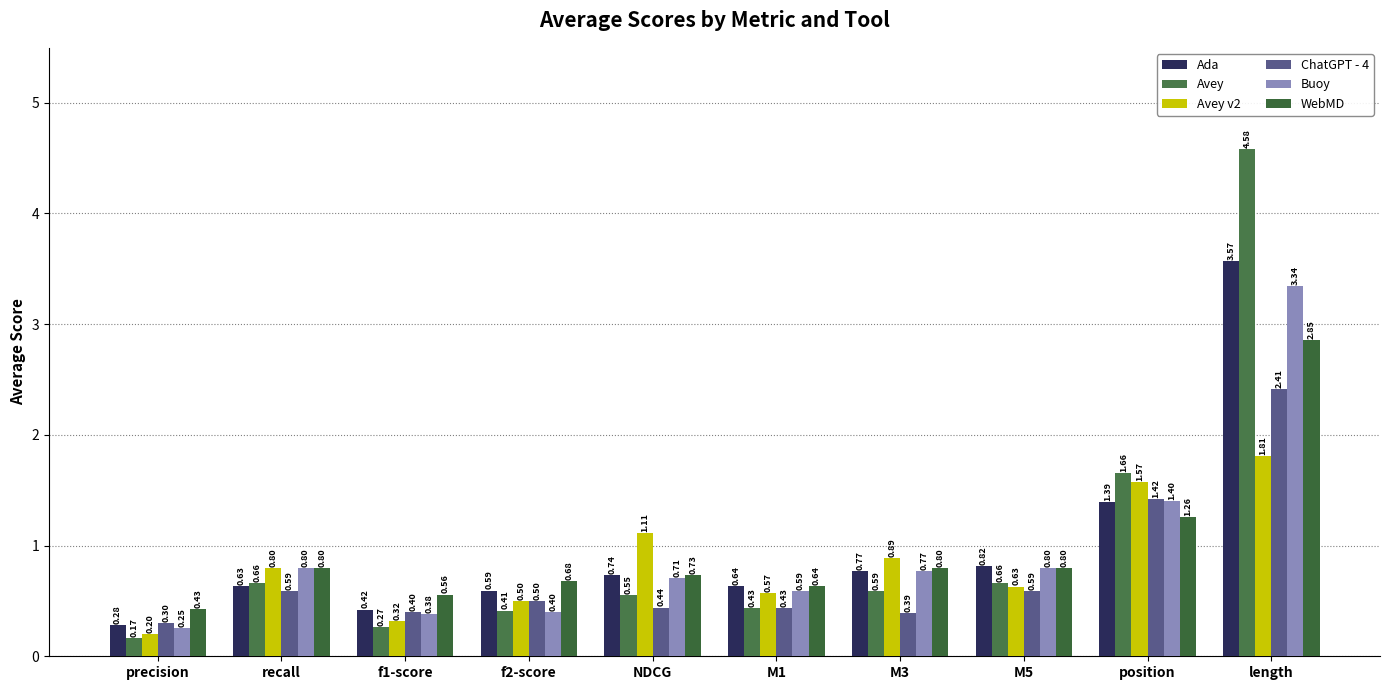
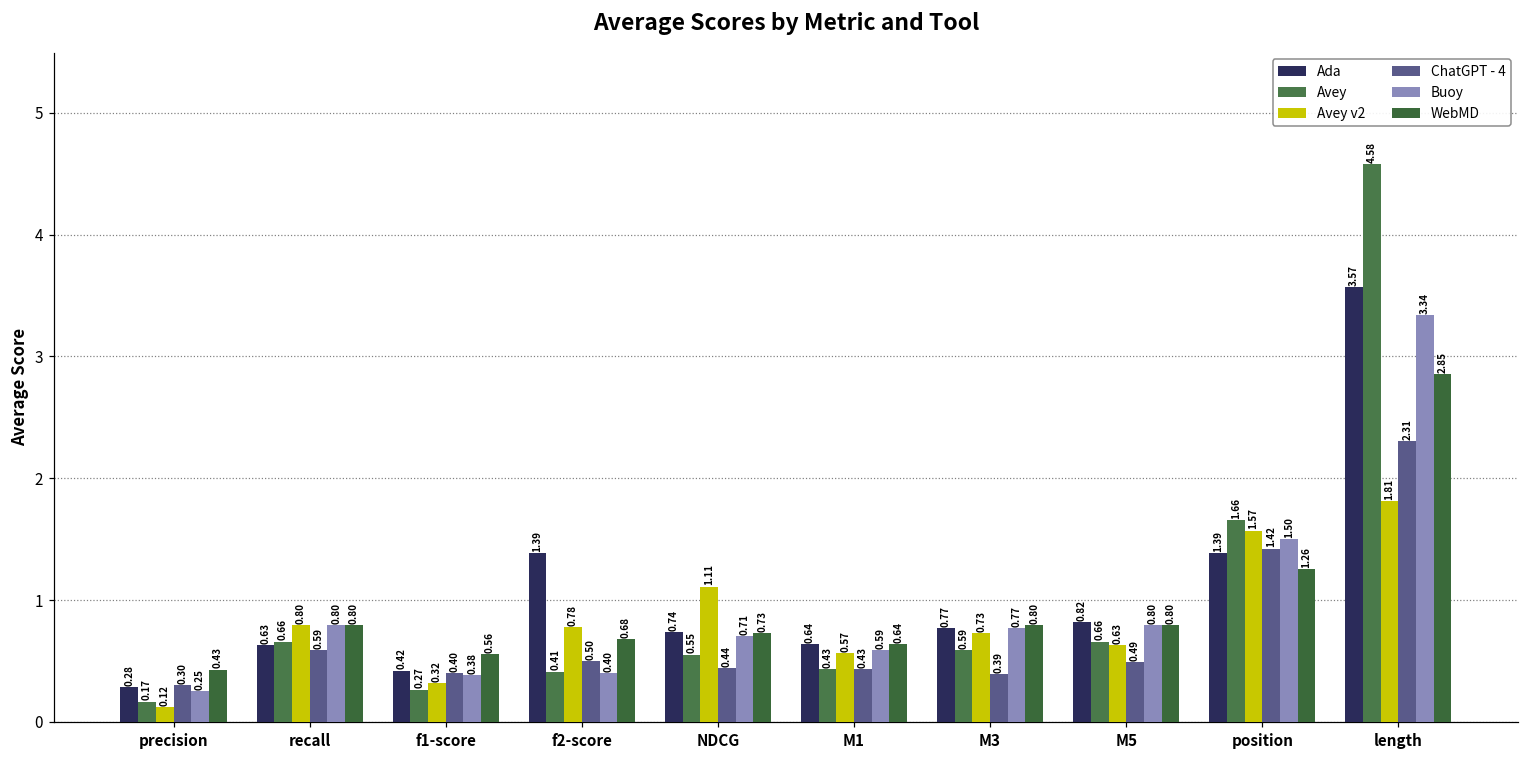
Avey v2, precision: 0.20 -> 0.12
Ada, f2-score: 0.59 -> 1.39
Avey v2, f2-score: 0.50 -> 0.78
Avey v2, M3: 0.89 -> 0.73
ChatGPT - 4, M5: 0.59 -> 0.49
Buoy, position: 1.40 -> 1.50
ChatGPT - 4, length: 2.41 -> 2.31
